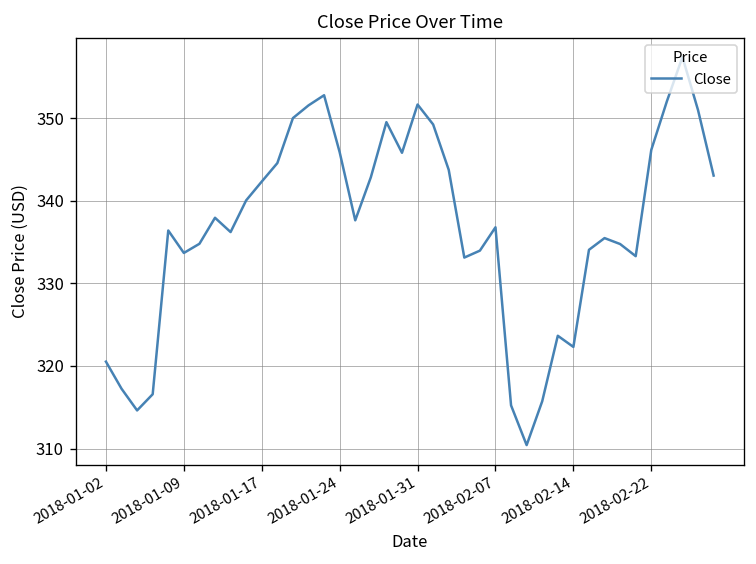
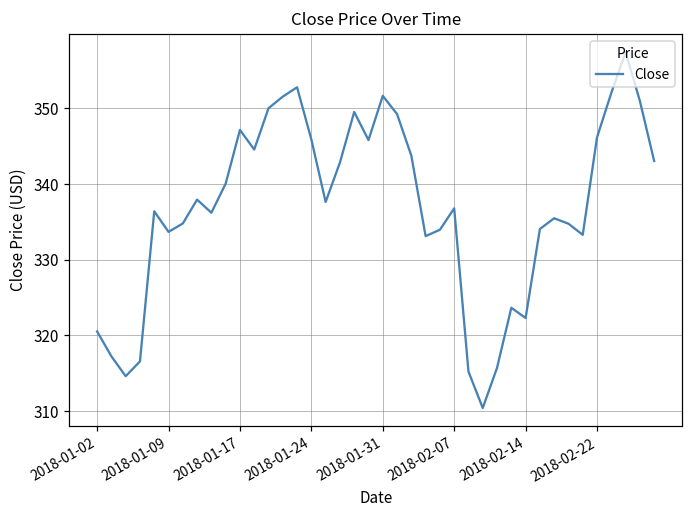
2018-01-17: 342 -> 347
